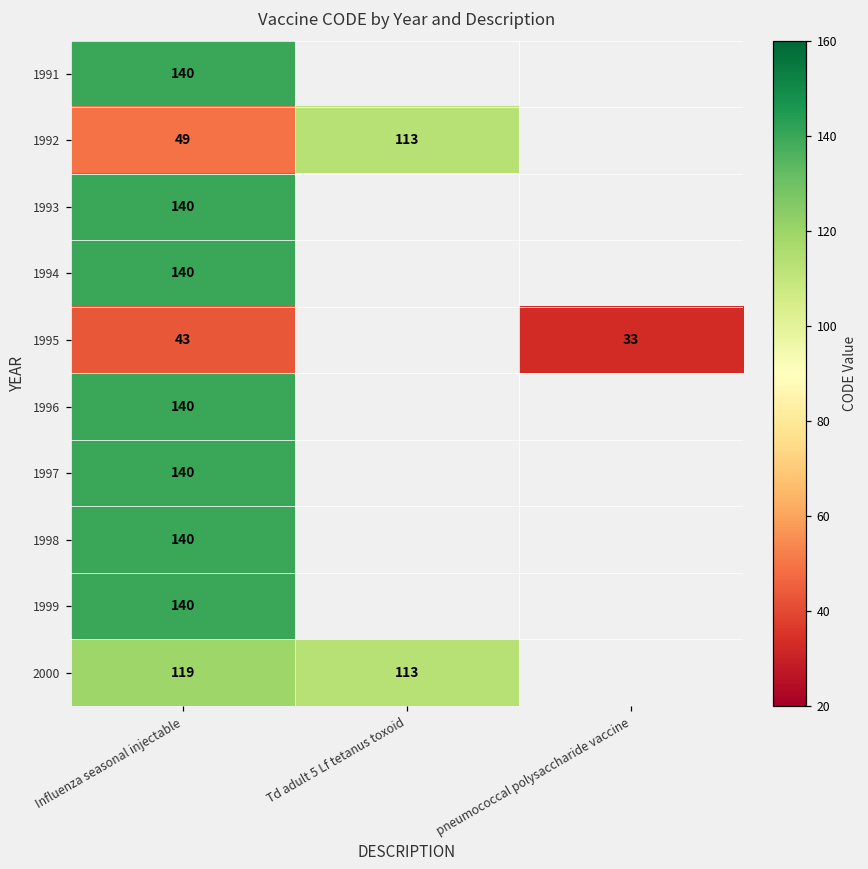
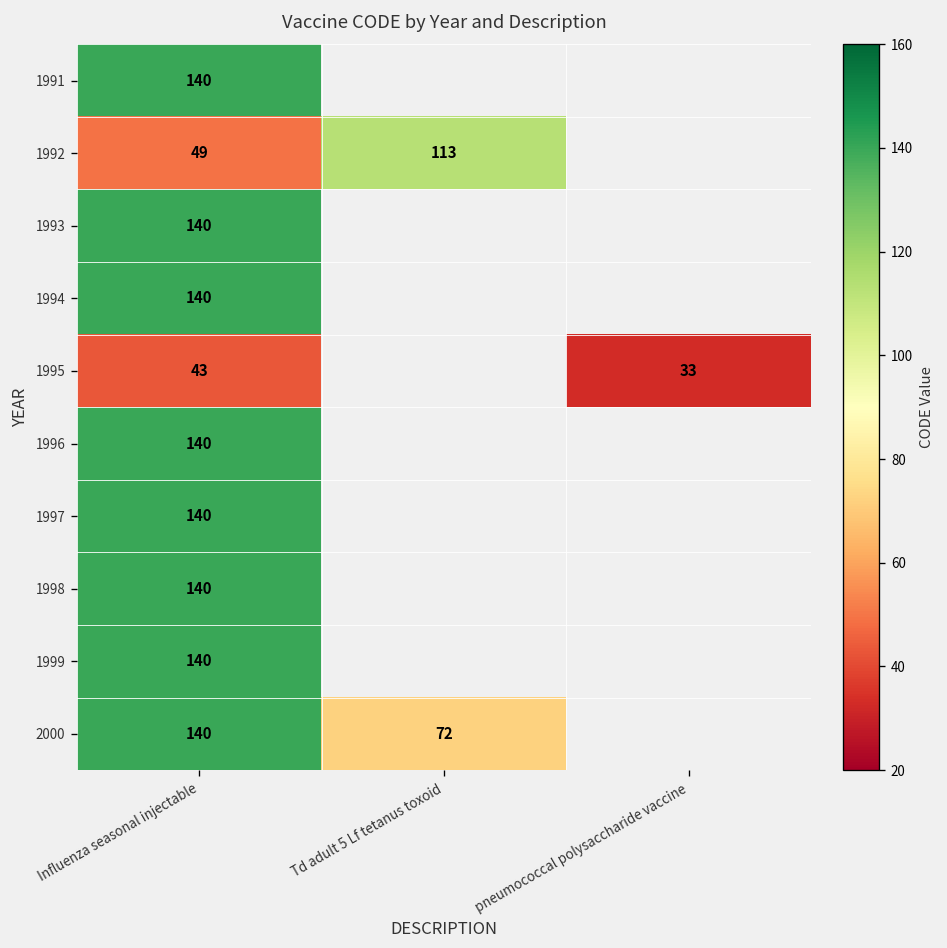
2000, Influenza seasonal injectable: 119 -> 140
2000, Td adult 5 Lf tetanus toxoid: 113 -> 72
